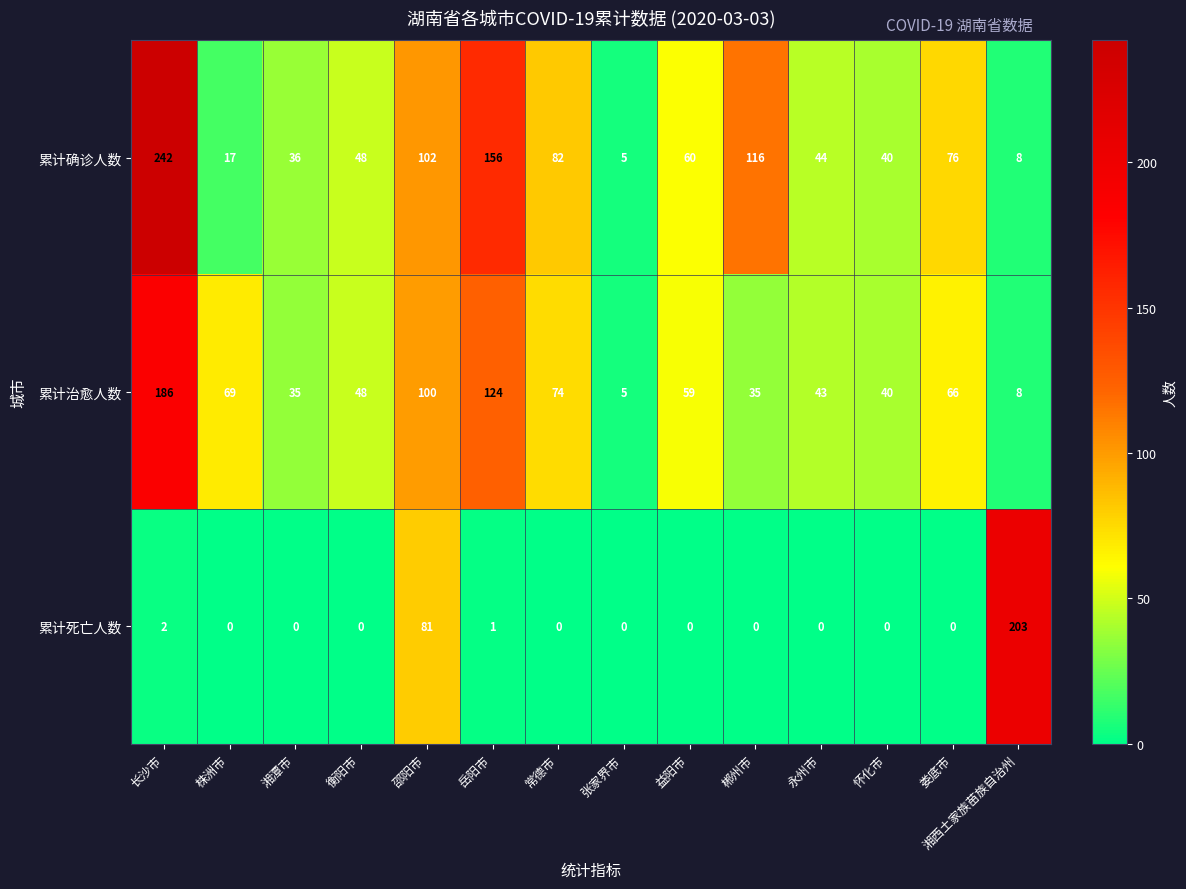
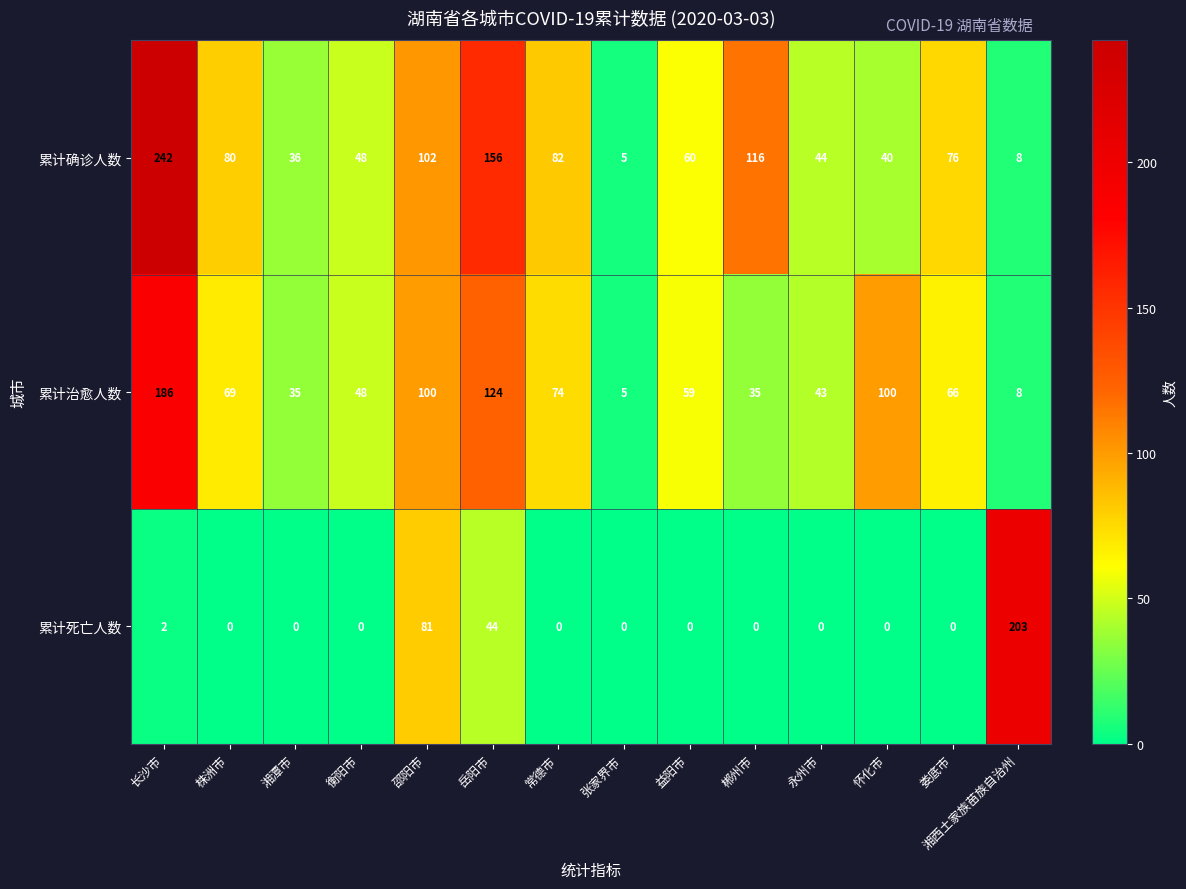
累计确诊人数, 株洲市: 17 -> 80
累计治愈人数, 怀化市: 40 -> 100
累计死亡人数, 岳阳市: 1 -> 44
